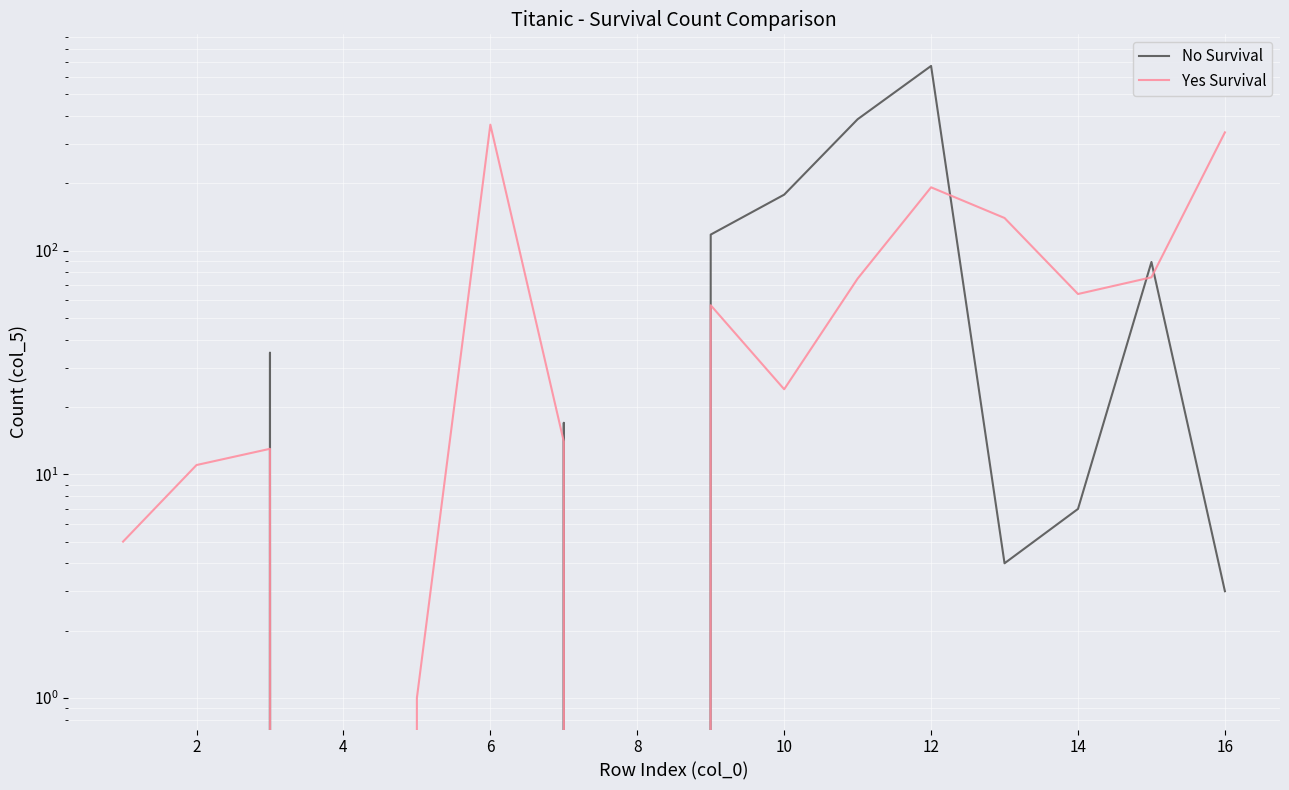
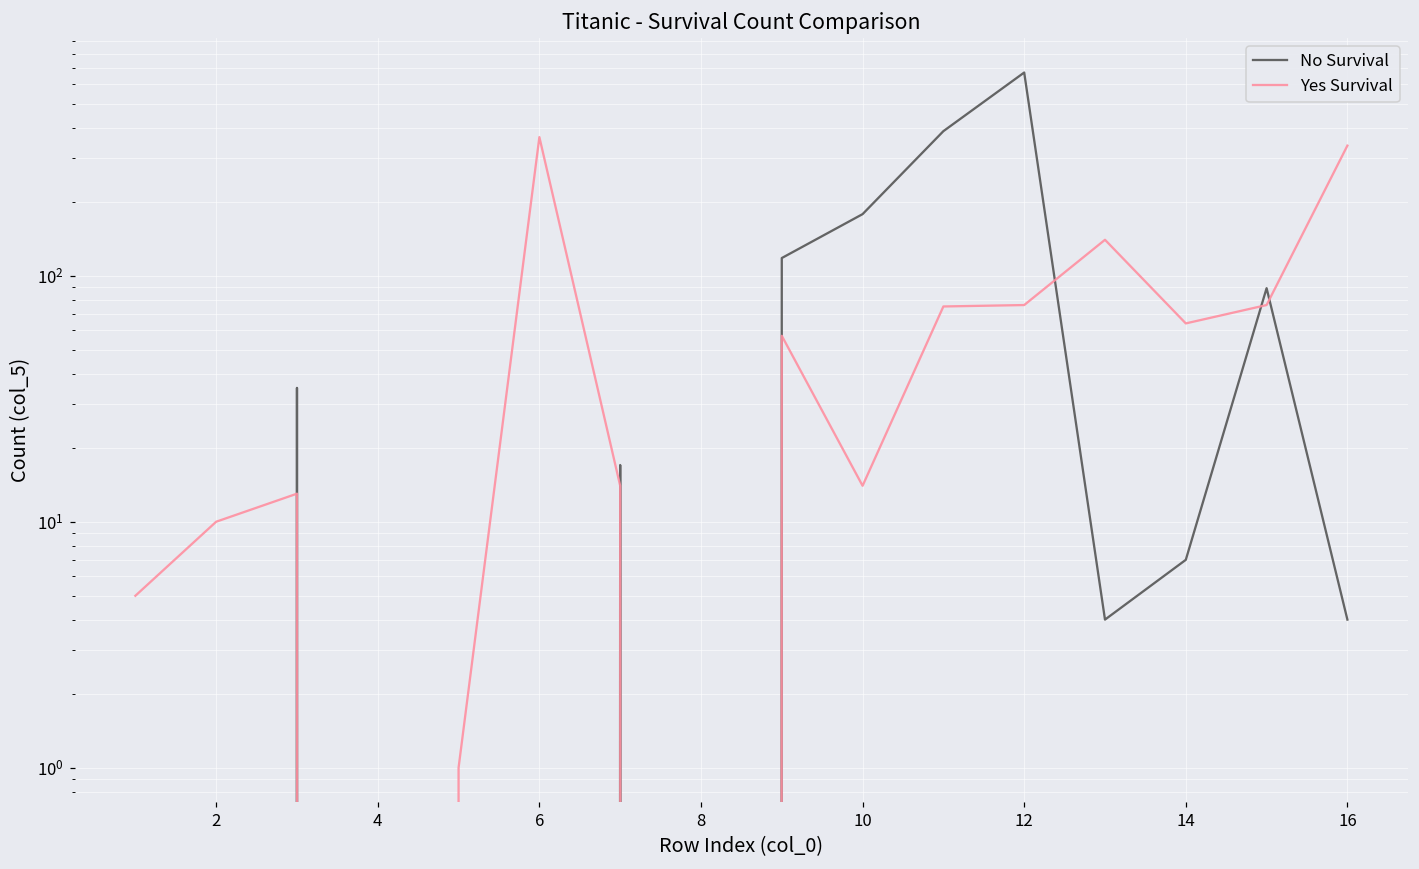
Yes Survival, 2: 11 -> 10
Yes Survival, 10: 24 -> 14
Yes Survival, 12: 190 -> 76
No Survival, 16: 3 -> 4
